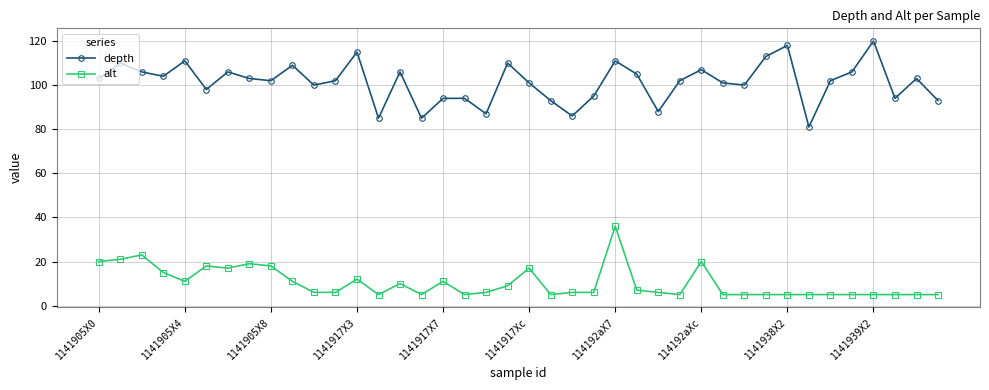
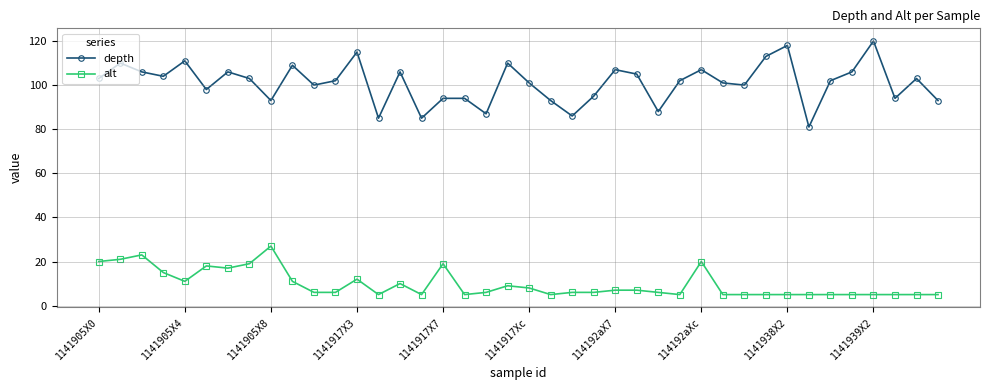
depth, 1141905X8: 102 -> 93
alt, 1141905X8: 18 -> 27
alt, 1141917X7: 11 -> 19
alt, 1141917Xc: 17 -> 8
depth, 114192aX7: 111 -> 107
alt, 114192aX7: 36 -> 7
